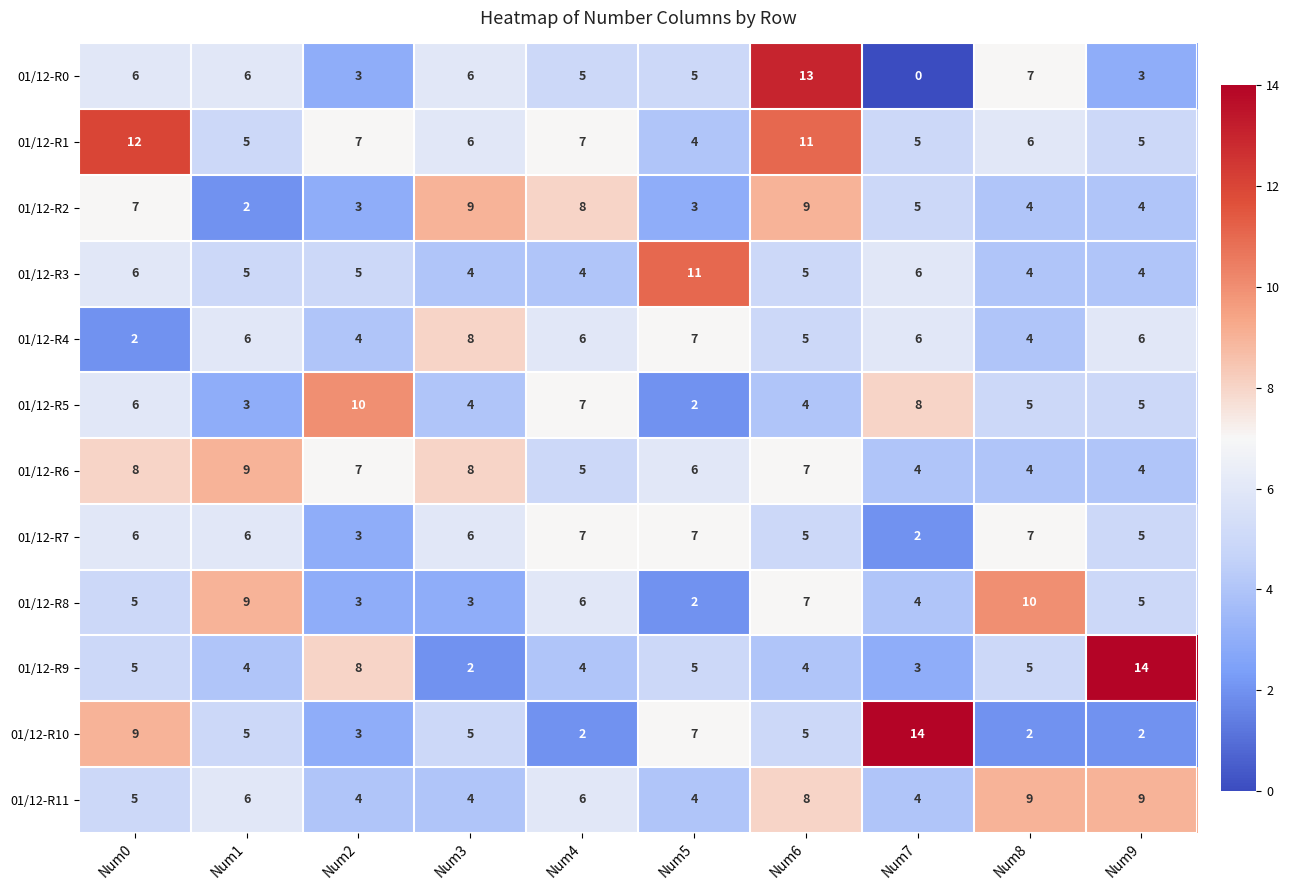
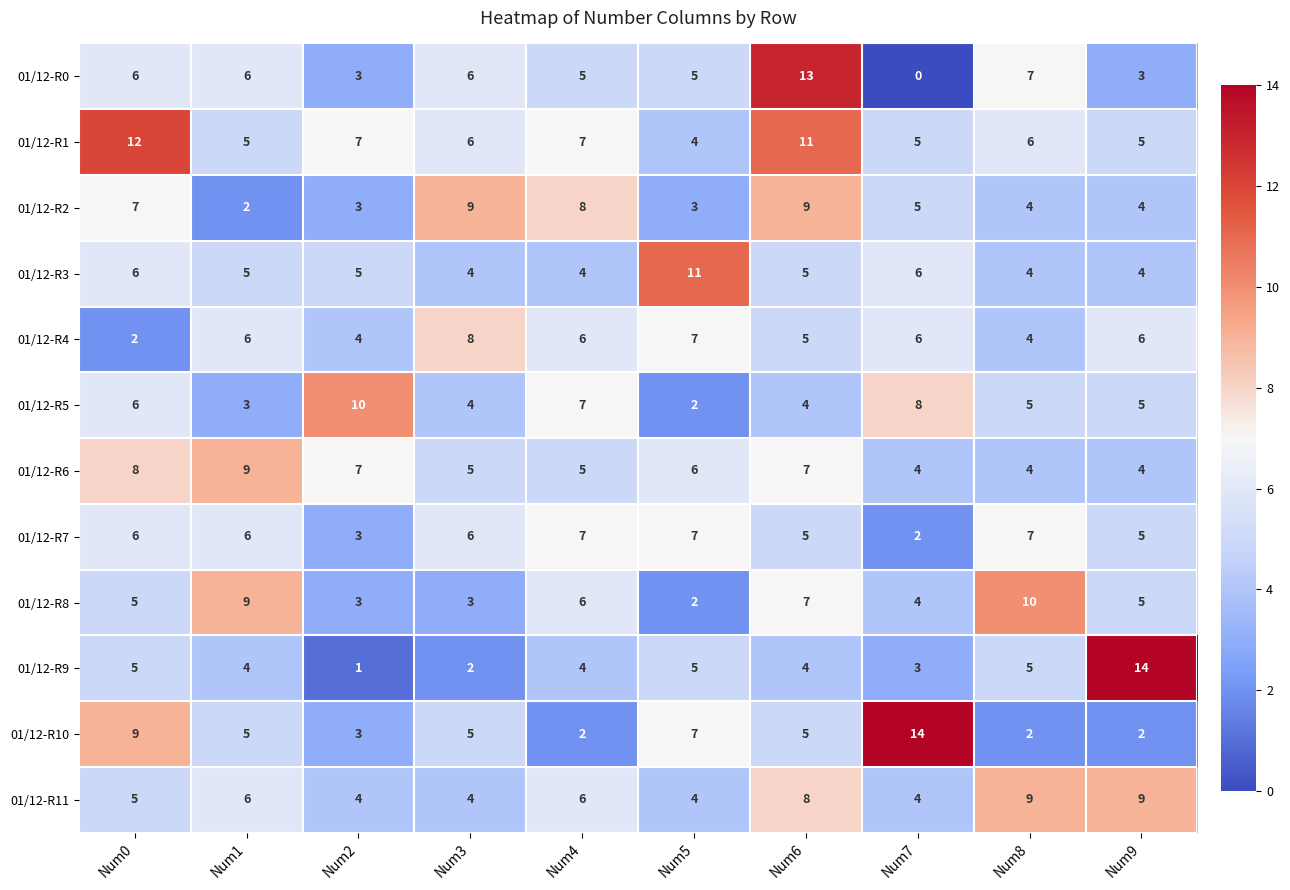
01/12-R6, Num3: 8 -> 5
01/12-R9, Num2: 8 -> 1
